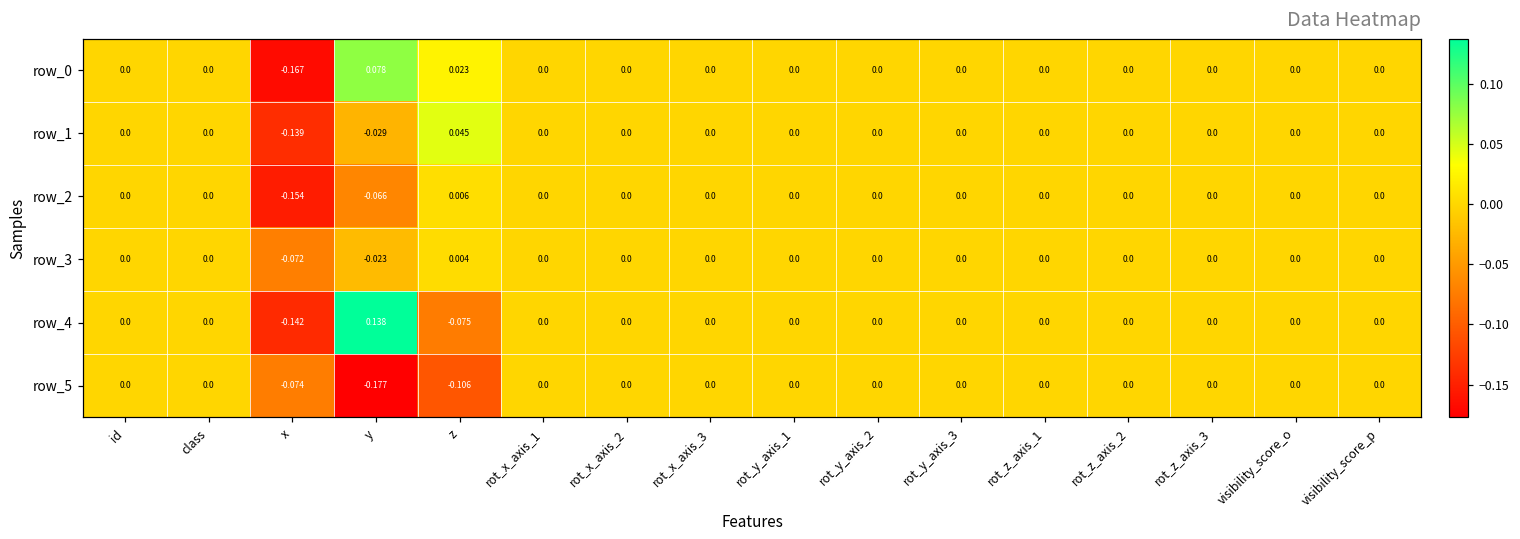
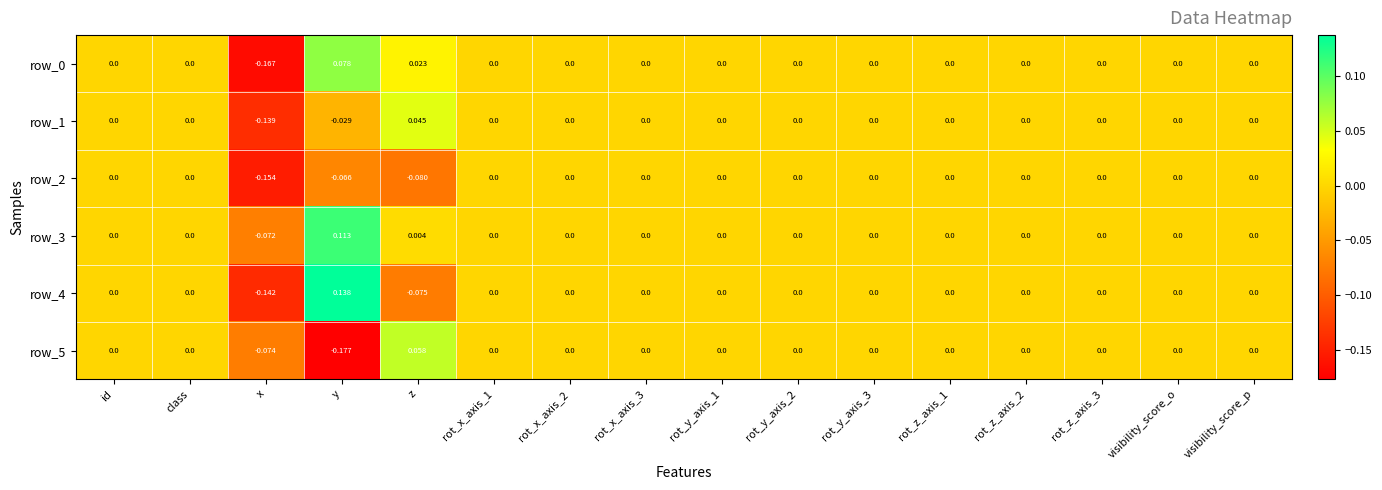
row_2, z: 0.006 -> -0.080
row_3, y: -0.023 -> 0.113
row_5, z: -0.106 -> 0.058
